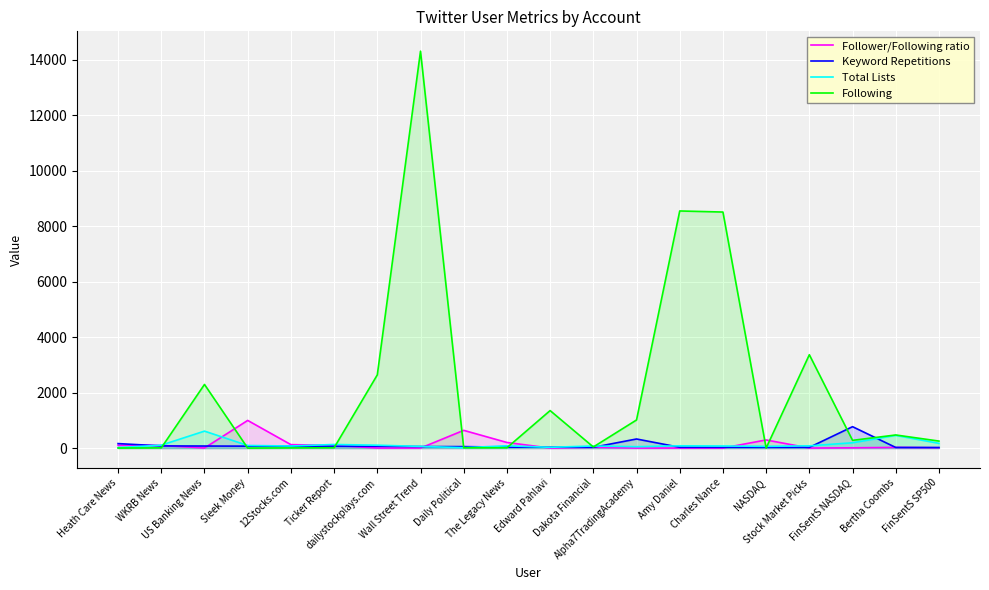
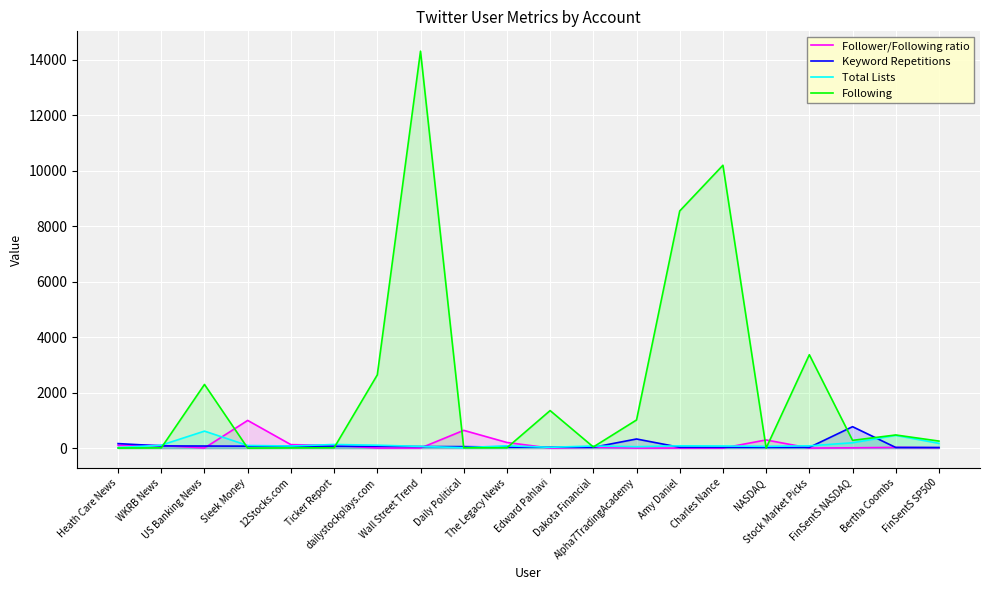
Following, Charles Nance: 8500 -> 10200
